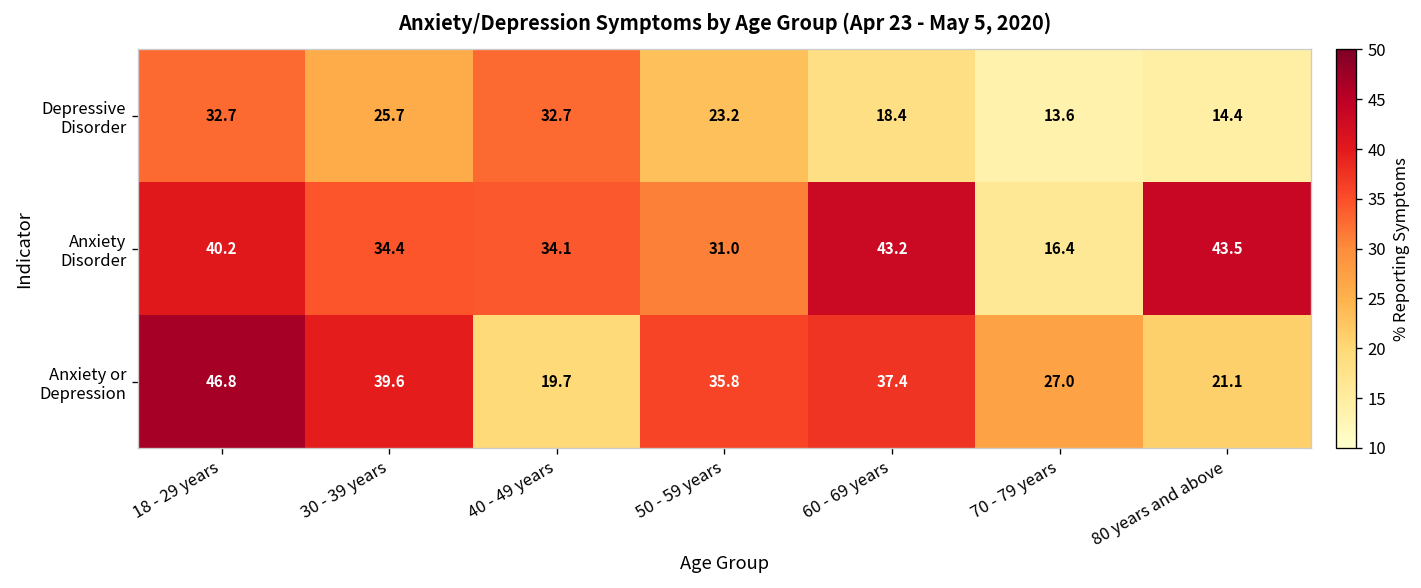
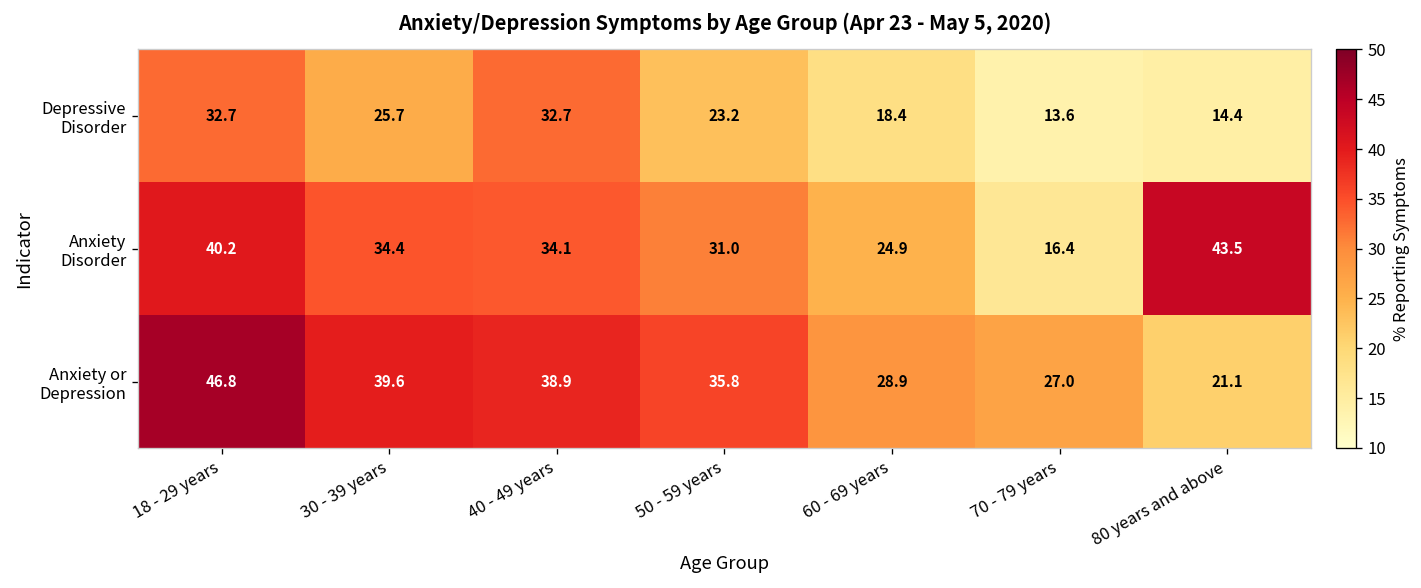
Anxiety Disorder, 60 - 69 years: 43.2 -> 24.9
Anxiety or Depression, 40 - 49 years: 19.7 -> 38.9
Anxiety or Depression, 60 - 69 years: 37.4 -> 28.9
